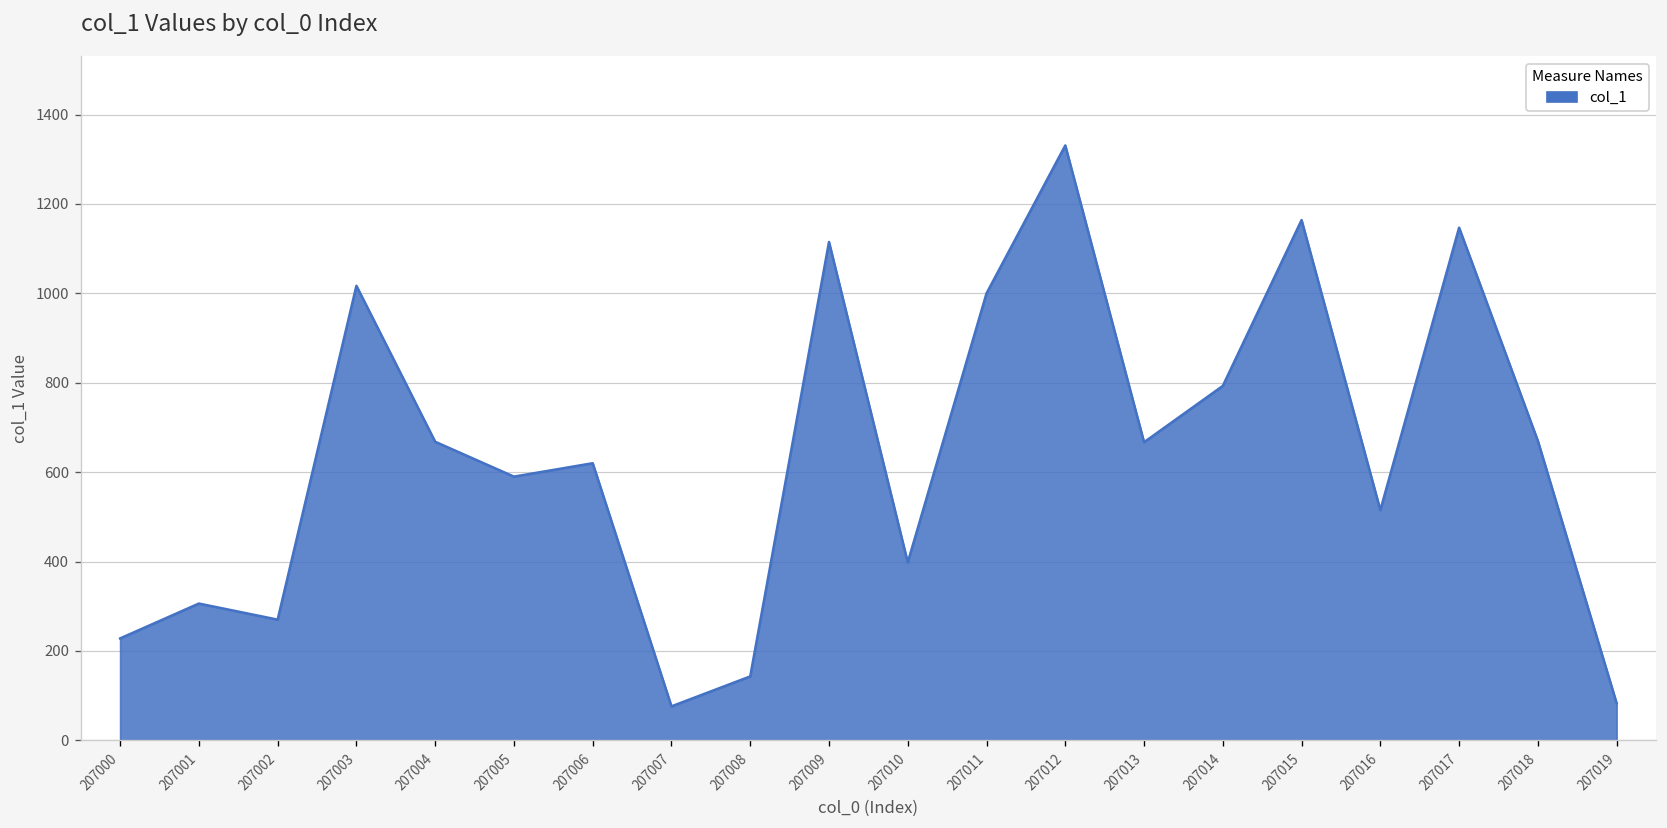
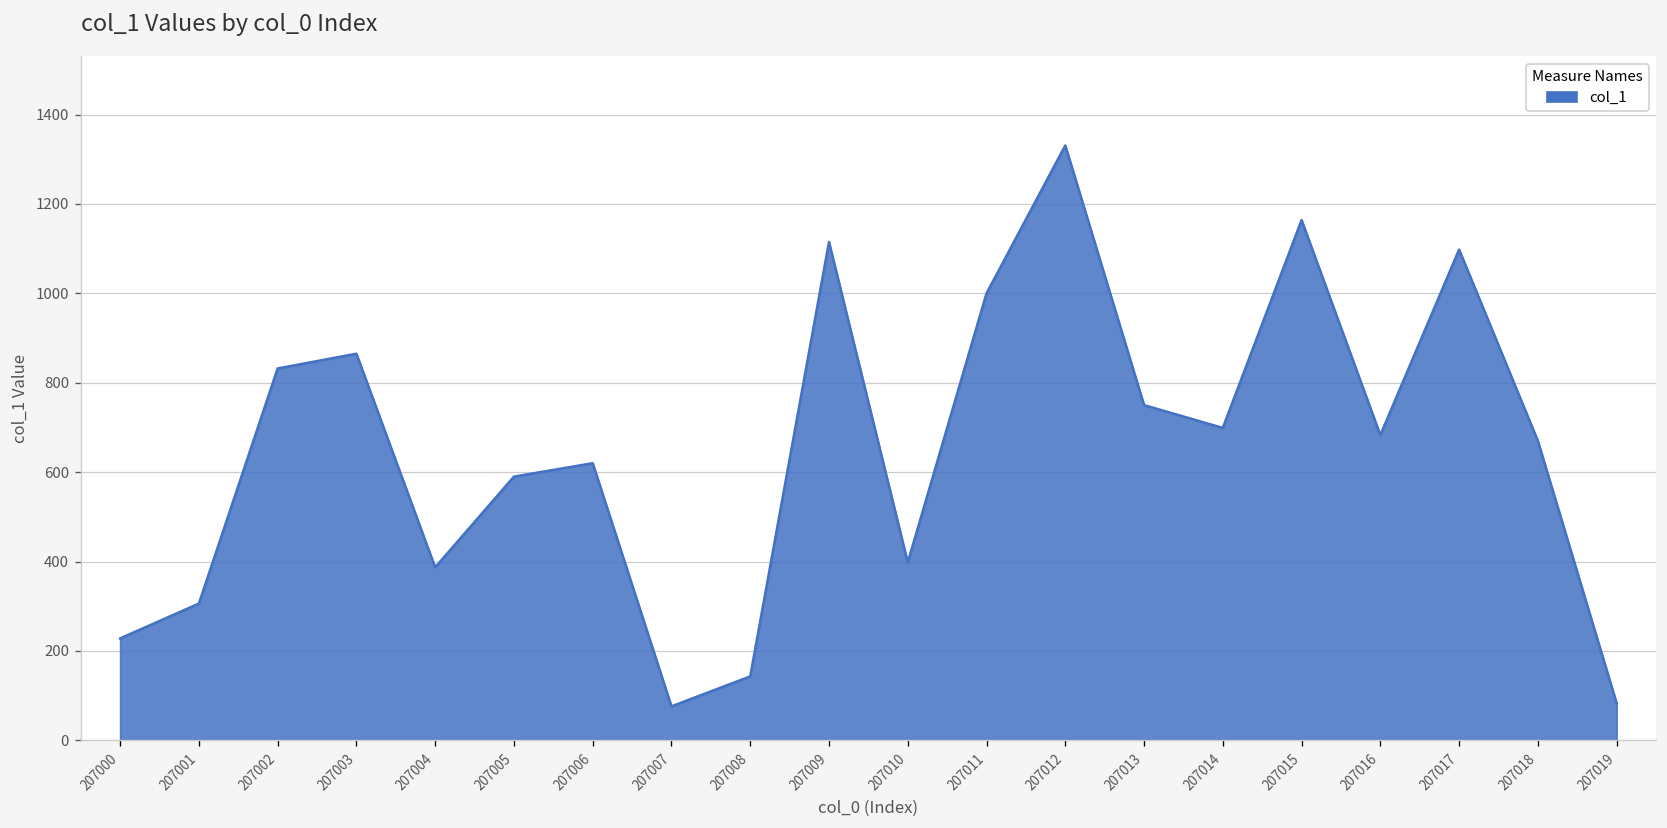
207002: 270 -> 830
207003: 1020 -> 870
207004: 670 -> 390
207013: 670 -> 750
207014: 790 -> 700
207016: 520 -> 680
207017: 1150 -> 1100
